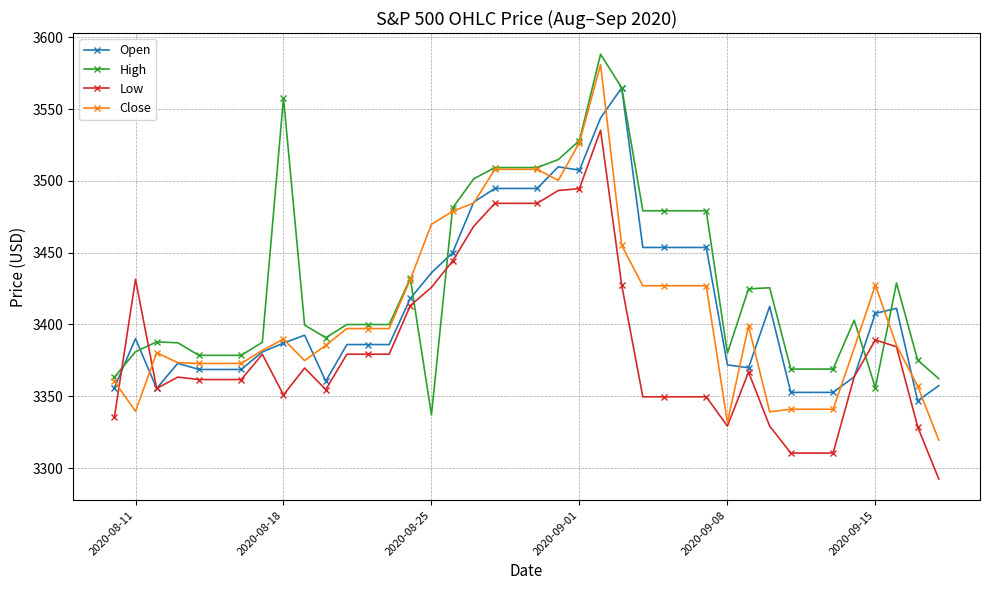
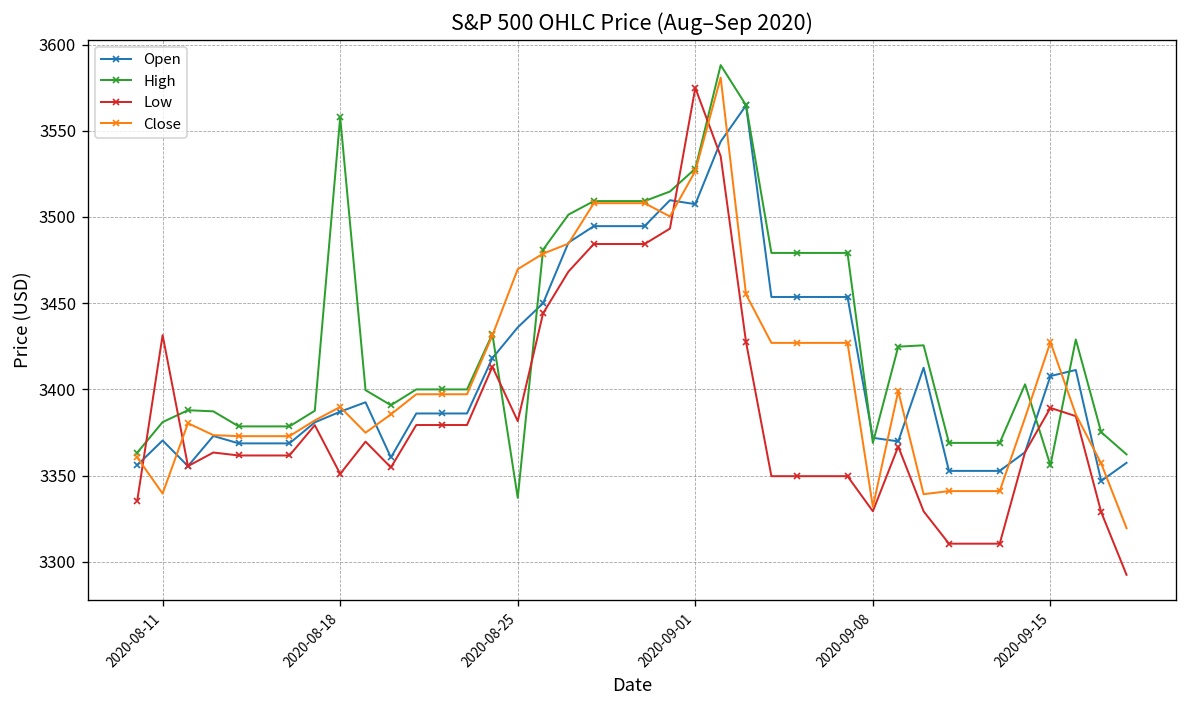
Open, 2020-08-11: 3390 -> 3370
Low, 2020-08-25: 3426 -> 3382
Low, 2020-09-01: 3495 -> 3575
High, 2020-09-08: 3380 -> 3369
